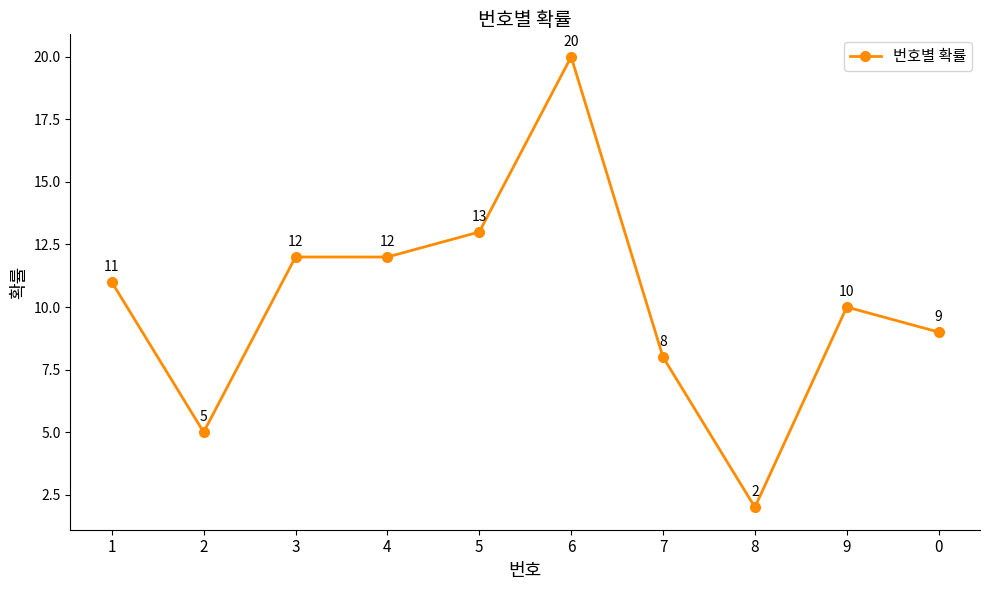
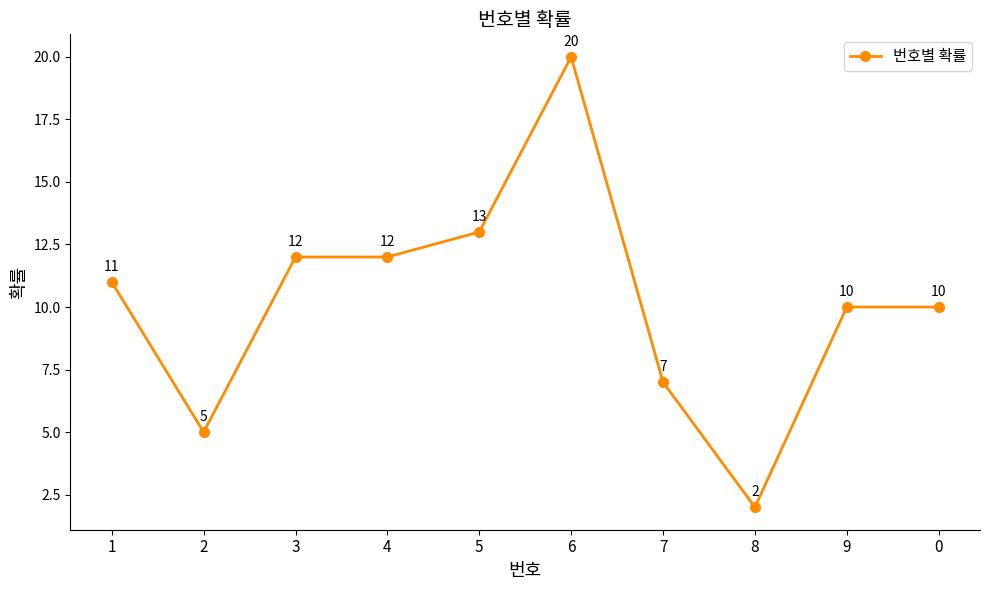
7: 8 -> 7
0: 9 -> 10
